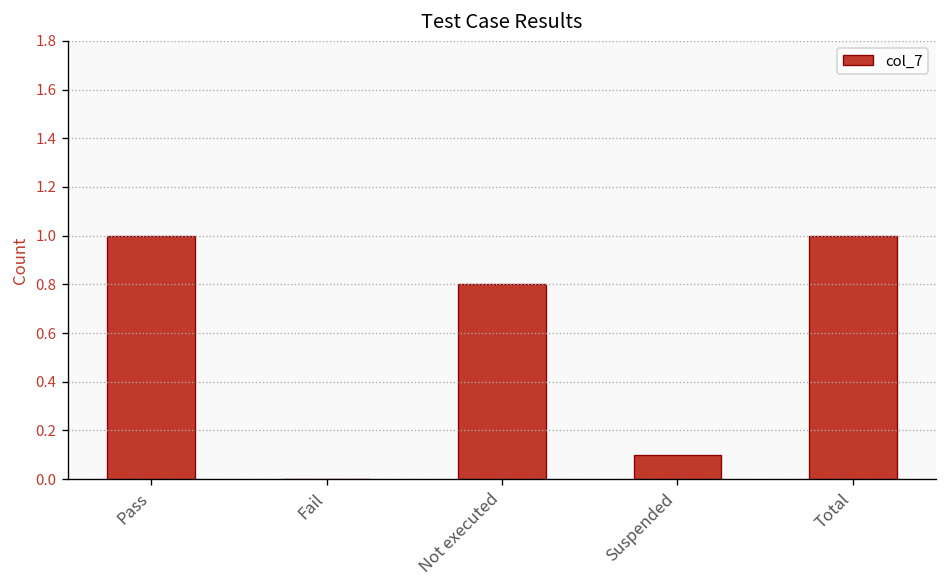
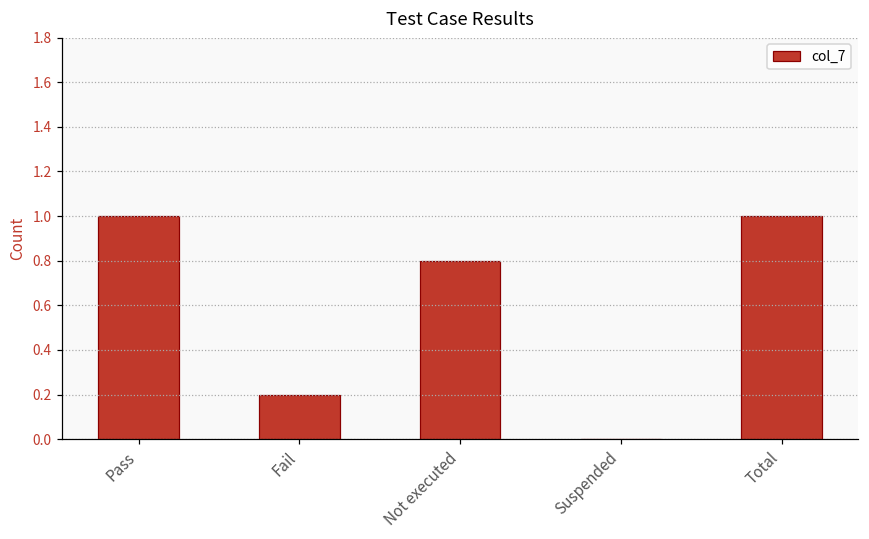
Fail: 0.0 -> 0.2
Suspended: 0.1 -> 0.0
